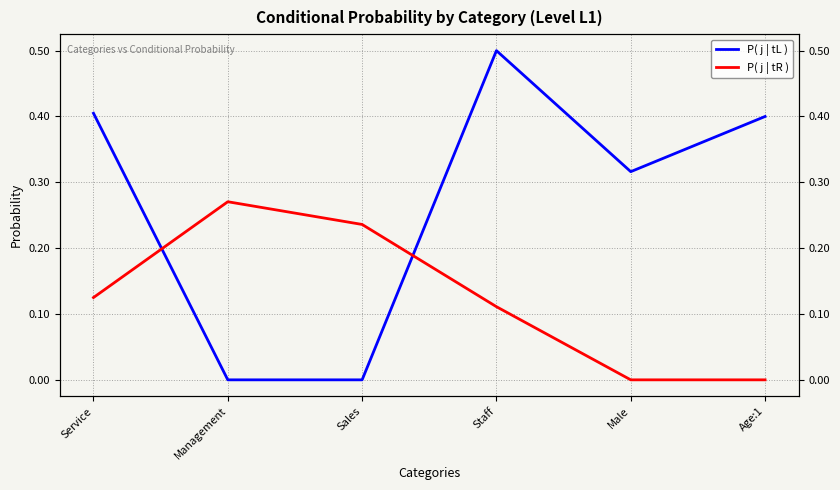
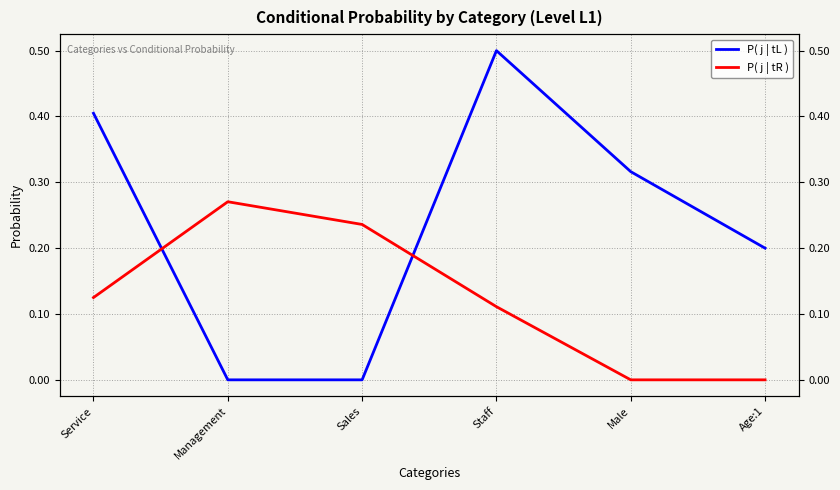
P( j | tL ), Age:1: 0.4 -> 0.2
